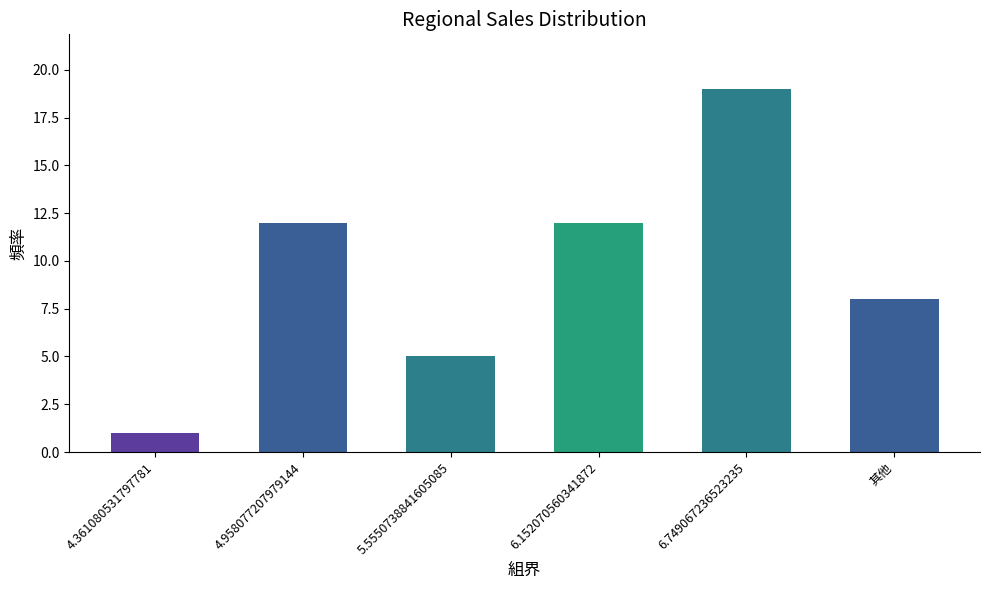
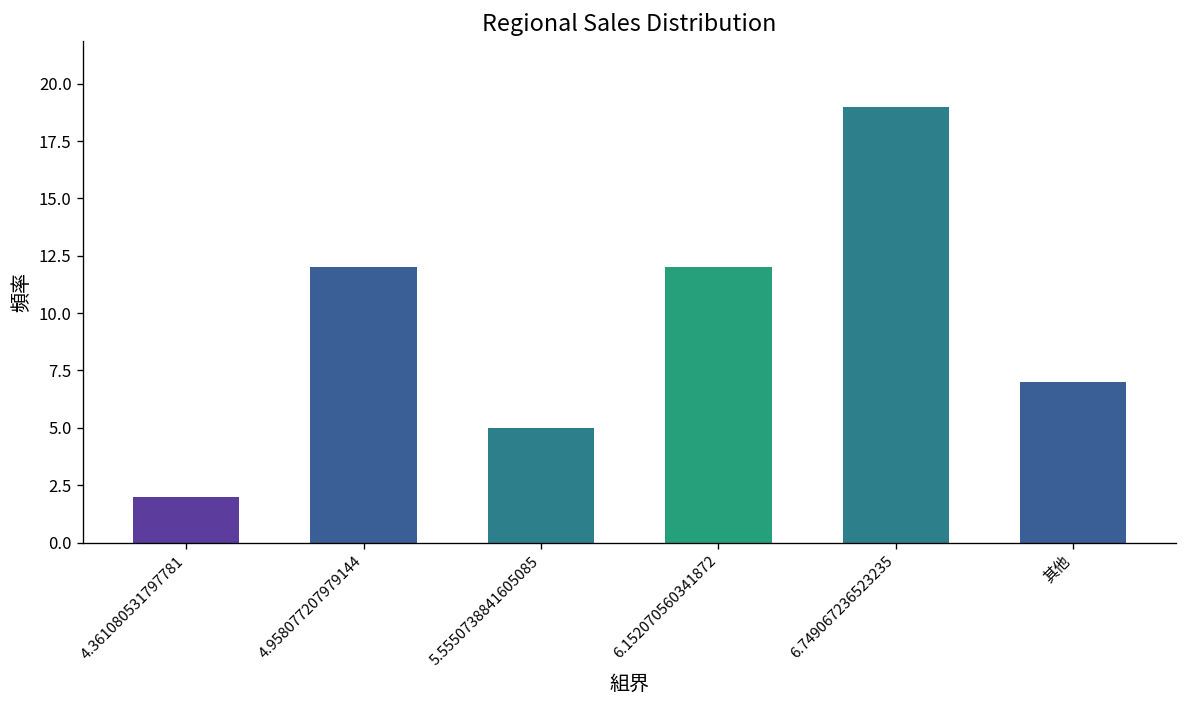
4.361080531797781: 1 -> 2
其他: 8 -> 7
